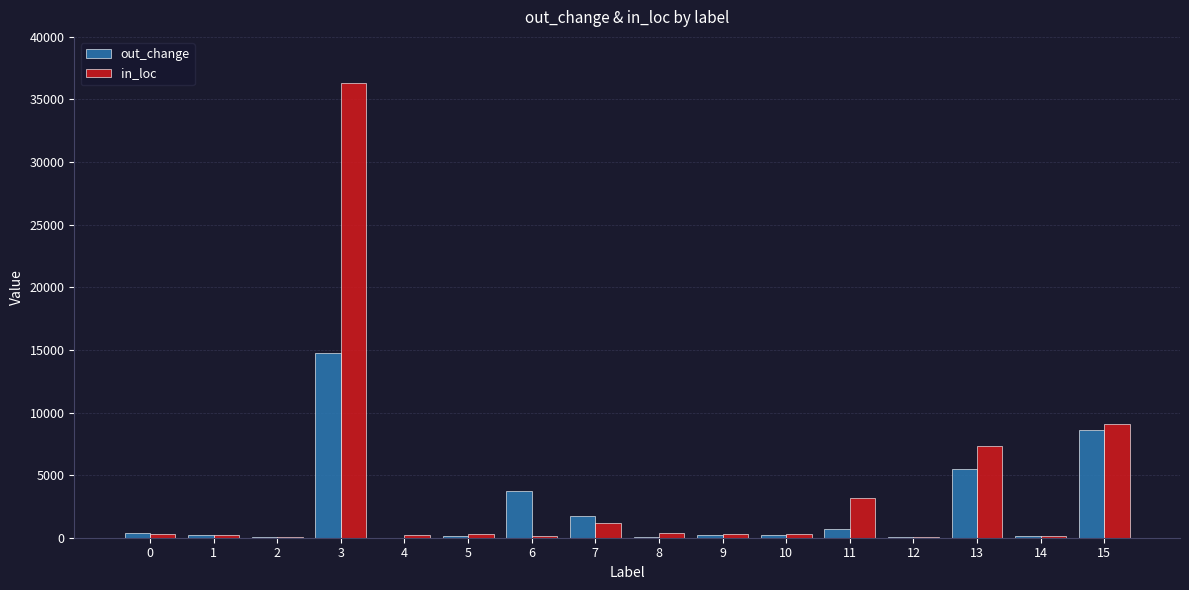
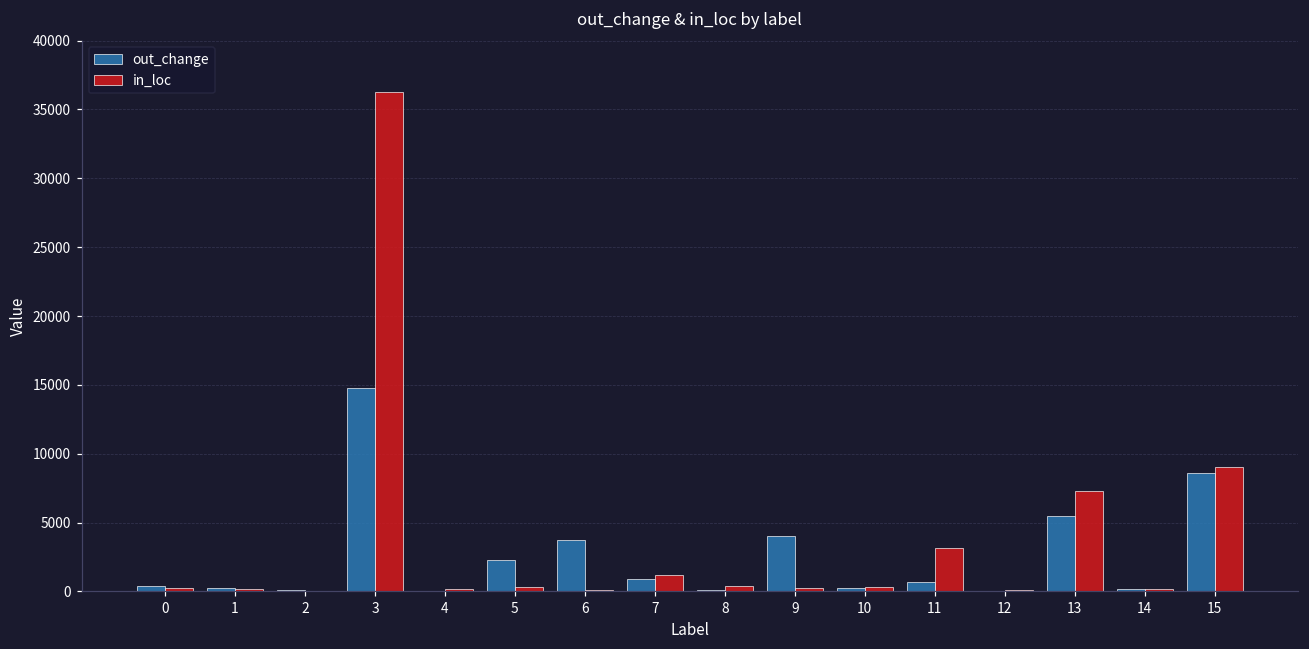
out_change, 5: 200 -> 2300
out_change, 7: 1800 -> 900
out_change, 9: 200 -> 4100
